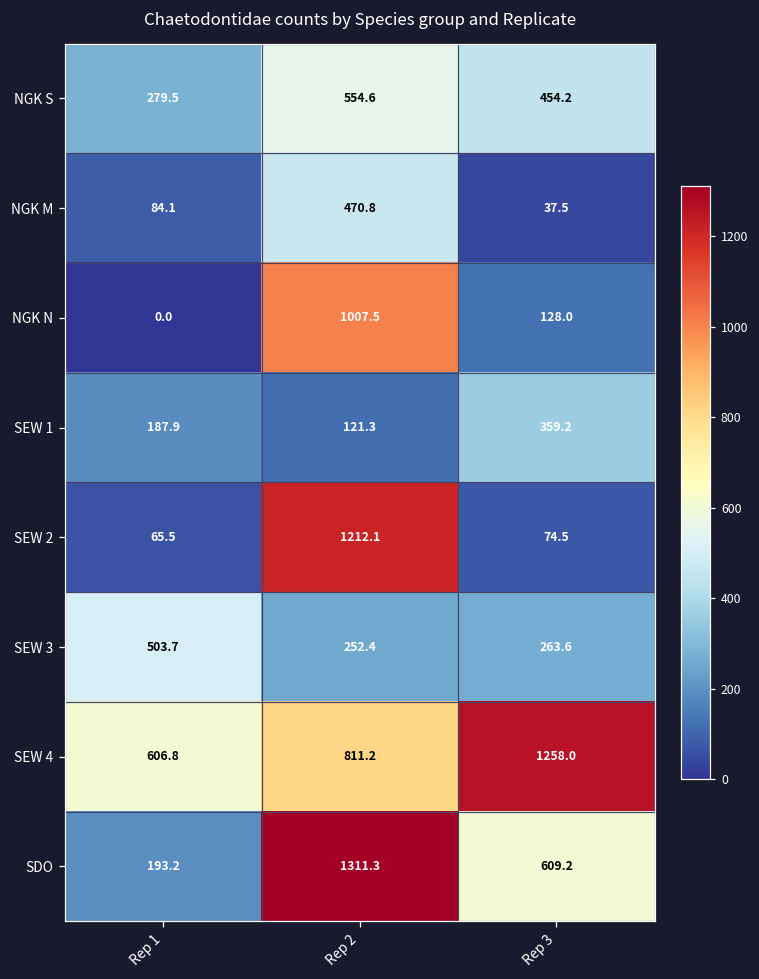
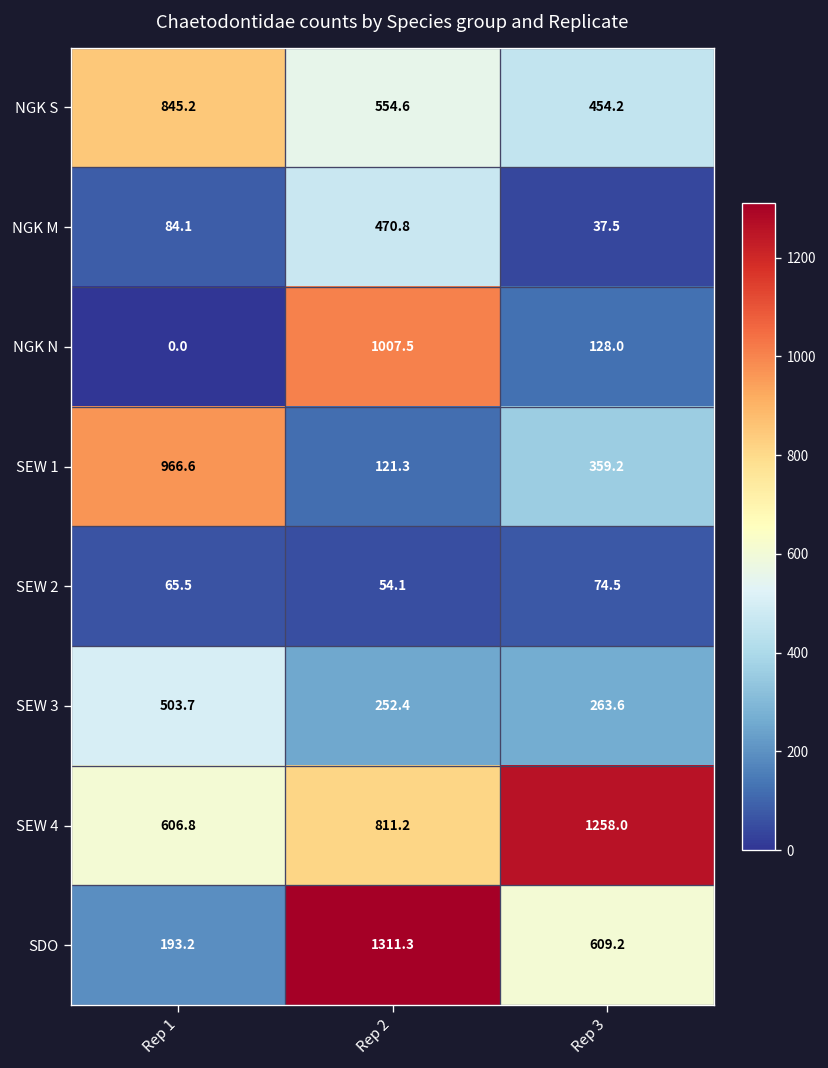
NGK S, Rep 1: 279.5 -> 845.2
SEW 1, Rep 1: 187.9 -> 966.6
SEW 2, Rep 2: 1212.1 -> 54.1
